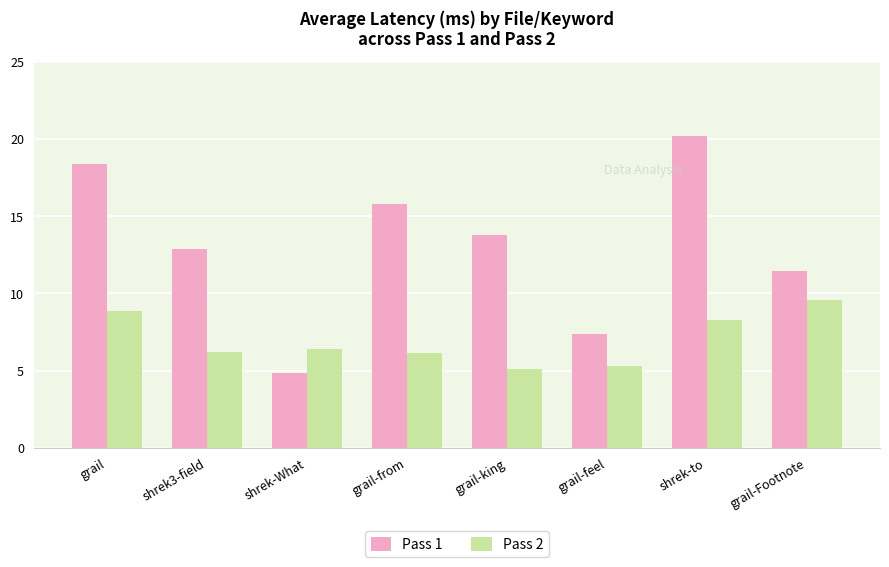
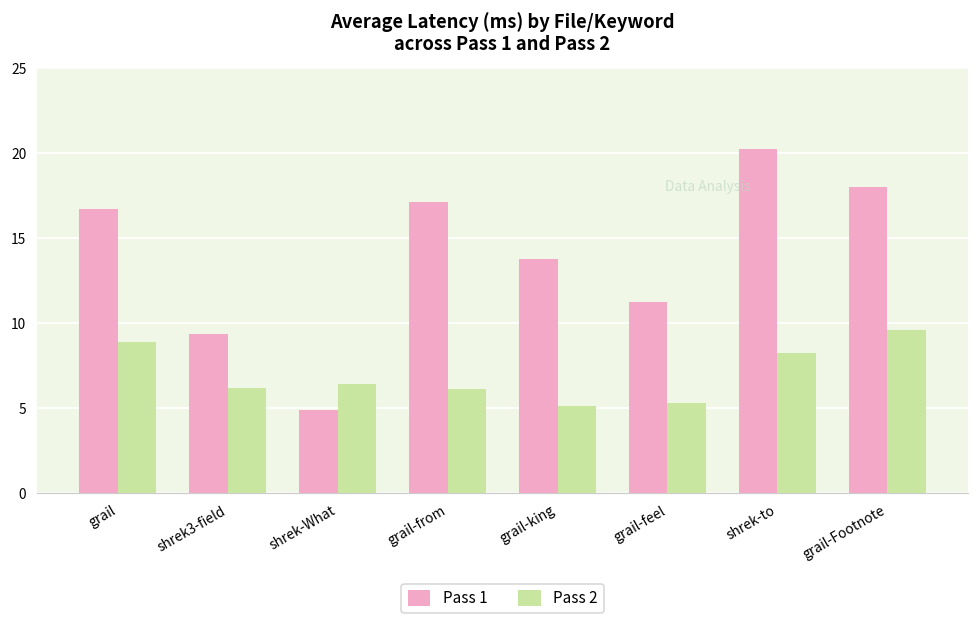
Pass 1, grail: 18.4 -> 16.7
Pass 1, shrek3-field: 12.9 -> 9.4
Pass 1, grail-from: 15.8 -> 17.1
Pass 1, grail-feel: 7.4 -> 11.3
Pass 1, grail-Footnote: 11.5 -> 18.0
